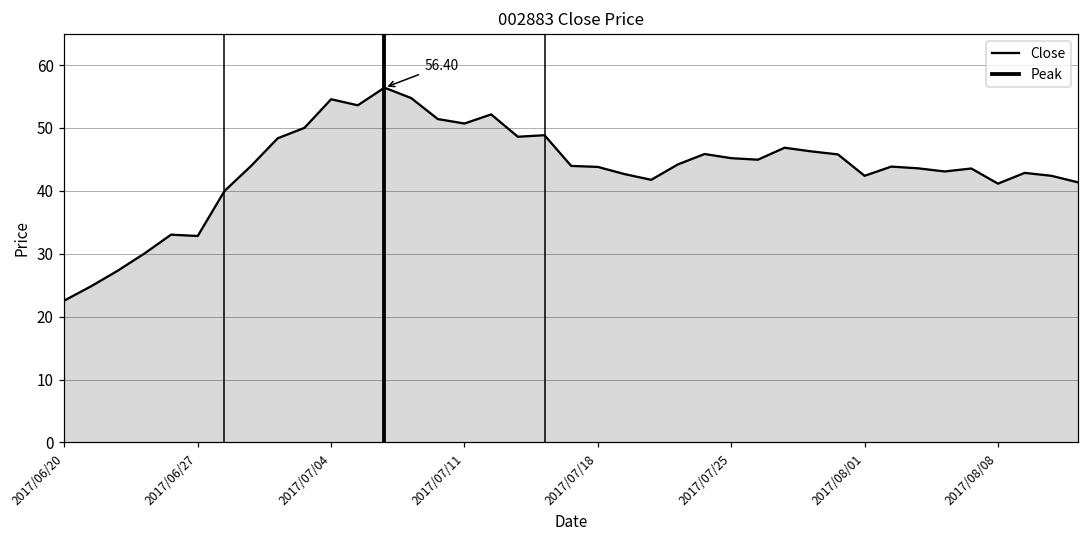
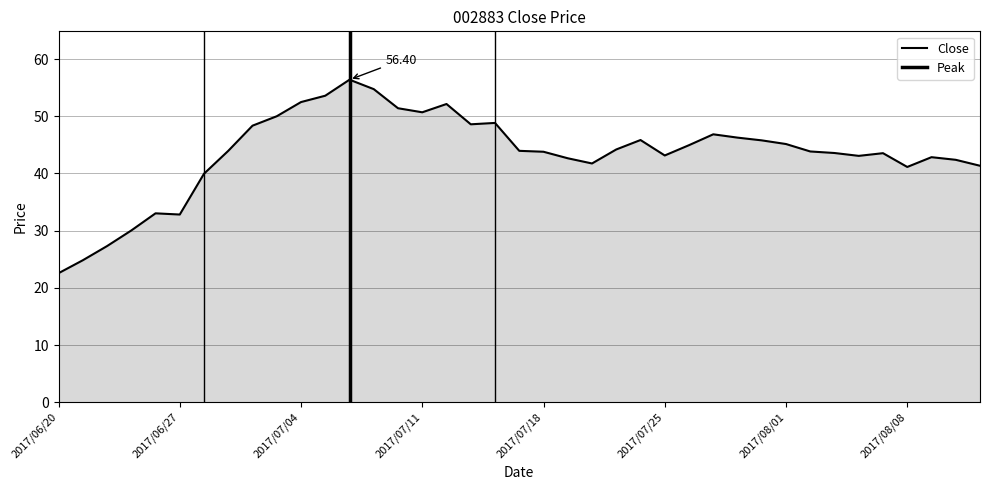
2017/07/04: 55 -> 52
2017/07/25: 45 -> 43
2017/08/01: 42 -> 45
